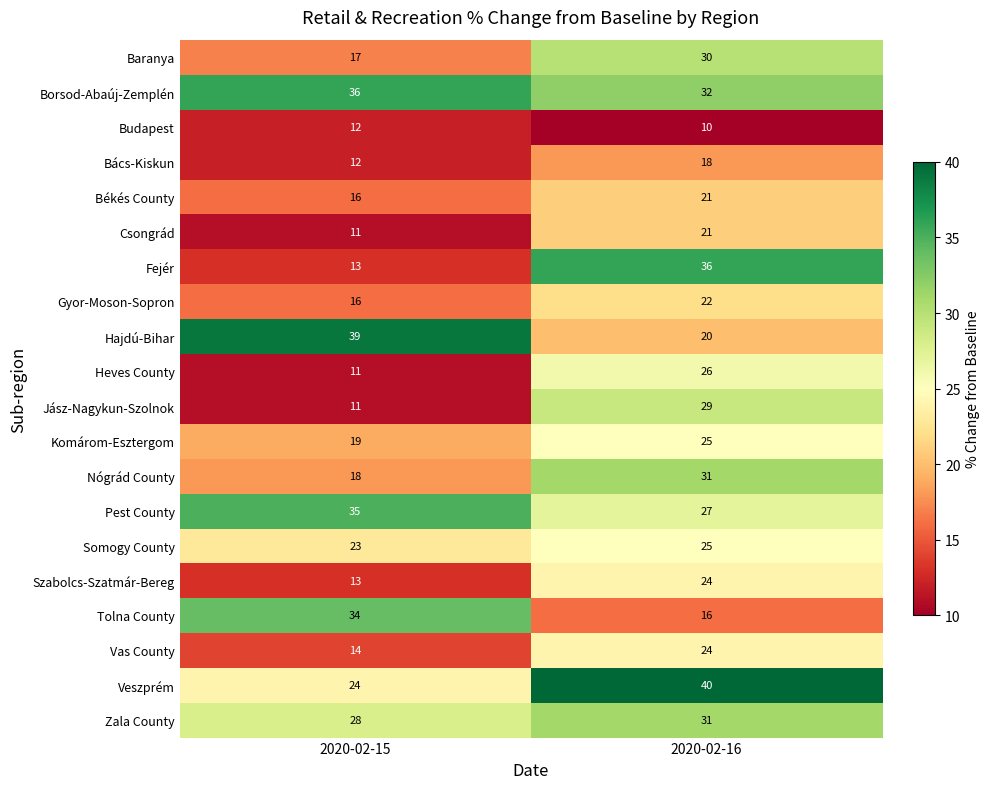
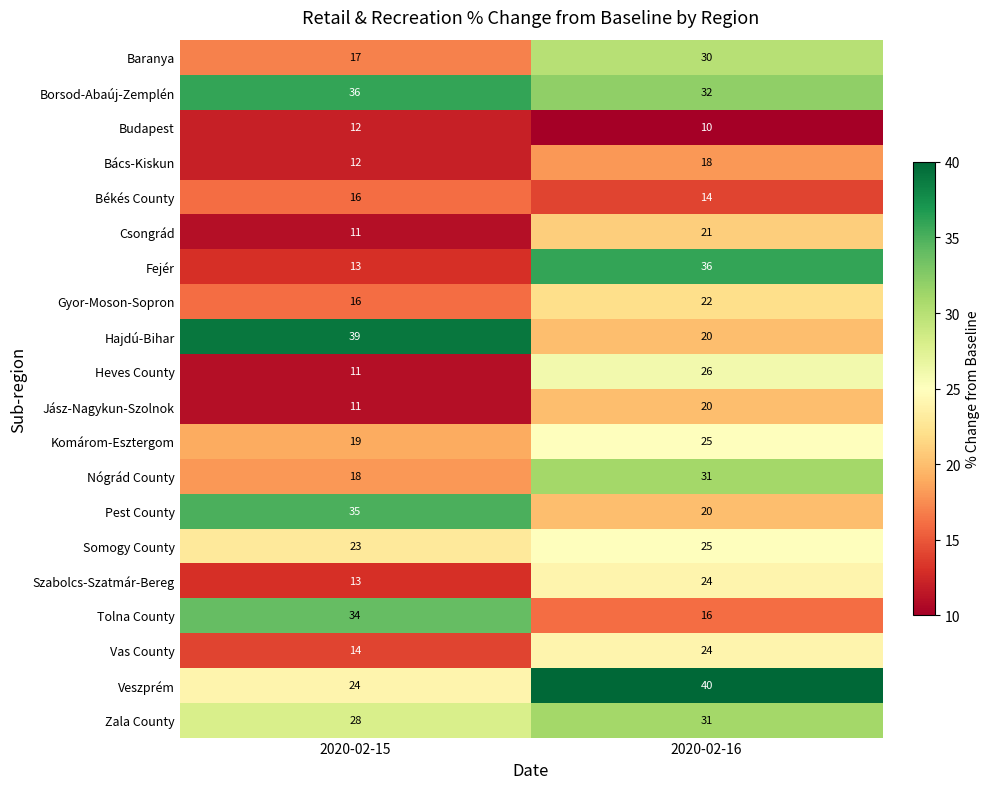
Békés County, 2020-02-16: 21 -> 14
Jász-Nagykun-Szolnok, 2020-02-16: 29 -> 20
Pest County, 2020-02-16: 27 -> 20
